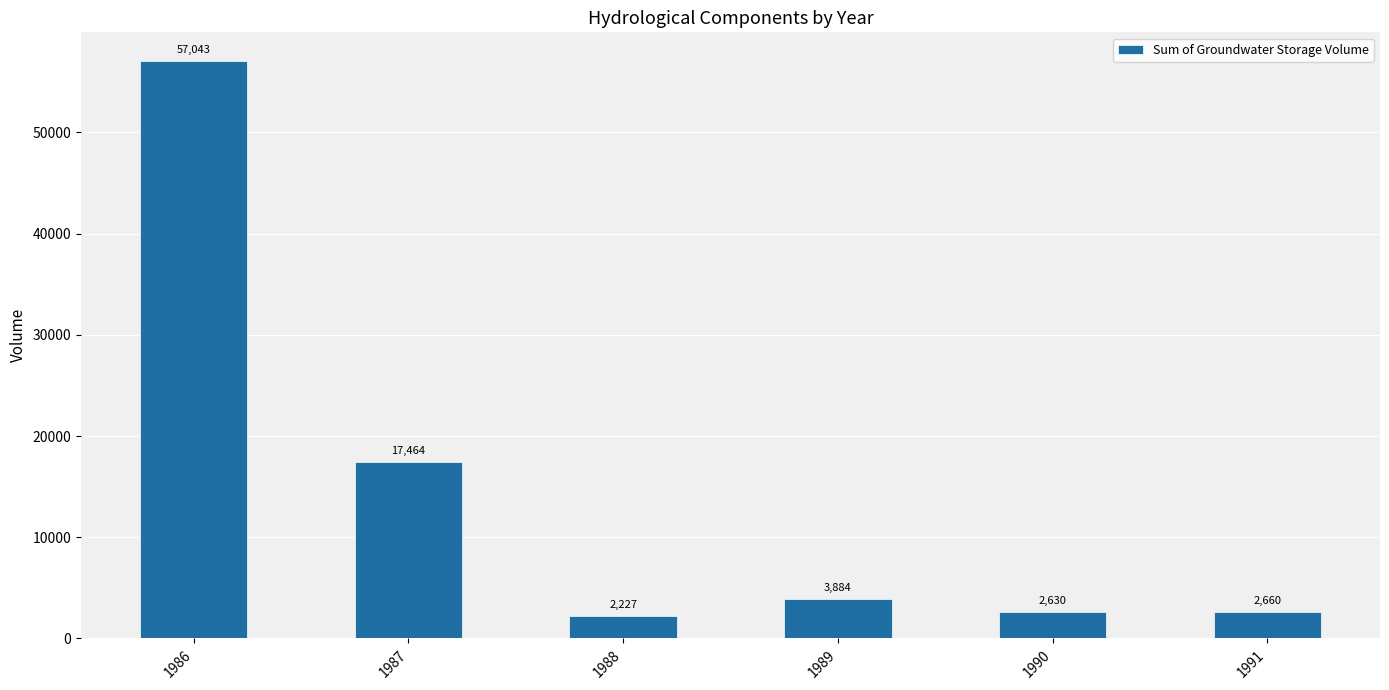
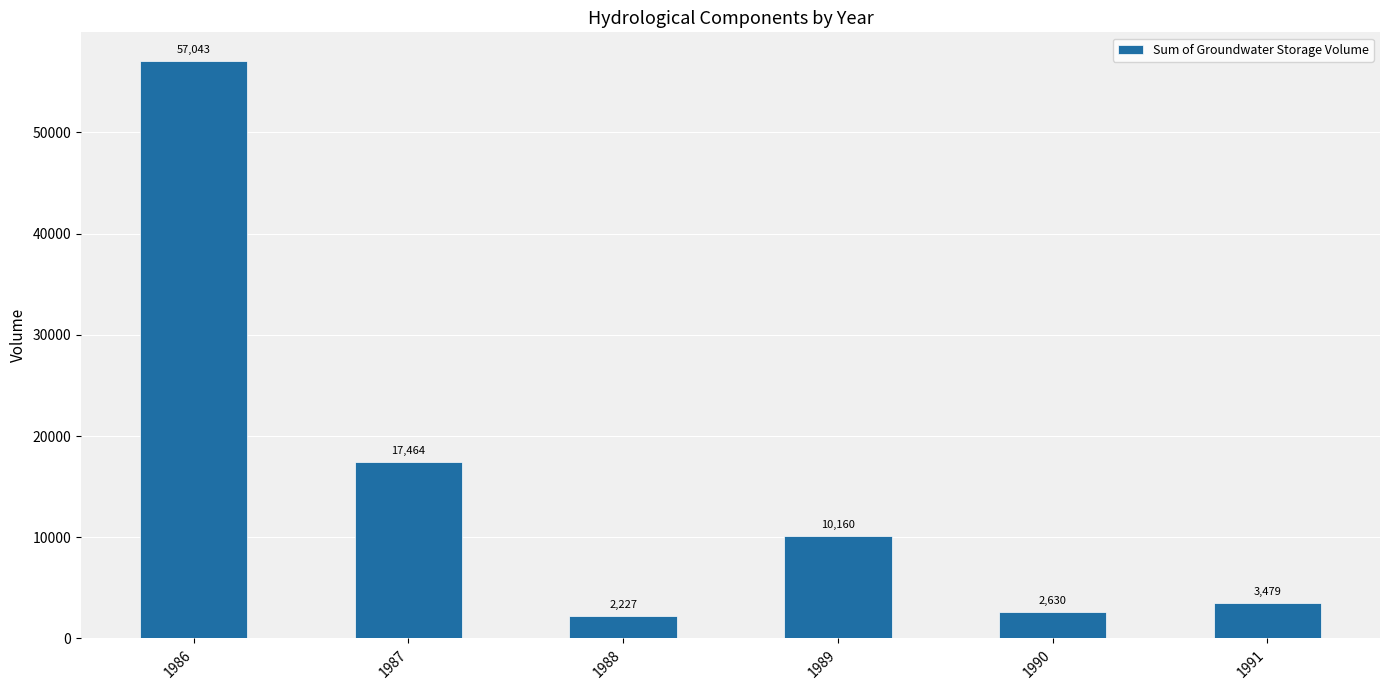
1989: 3,884 -> 10,160
1991: 2,660 -> 3,479
